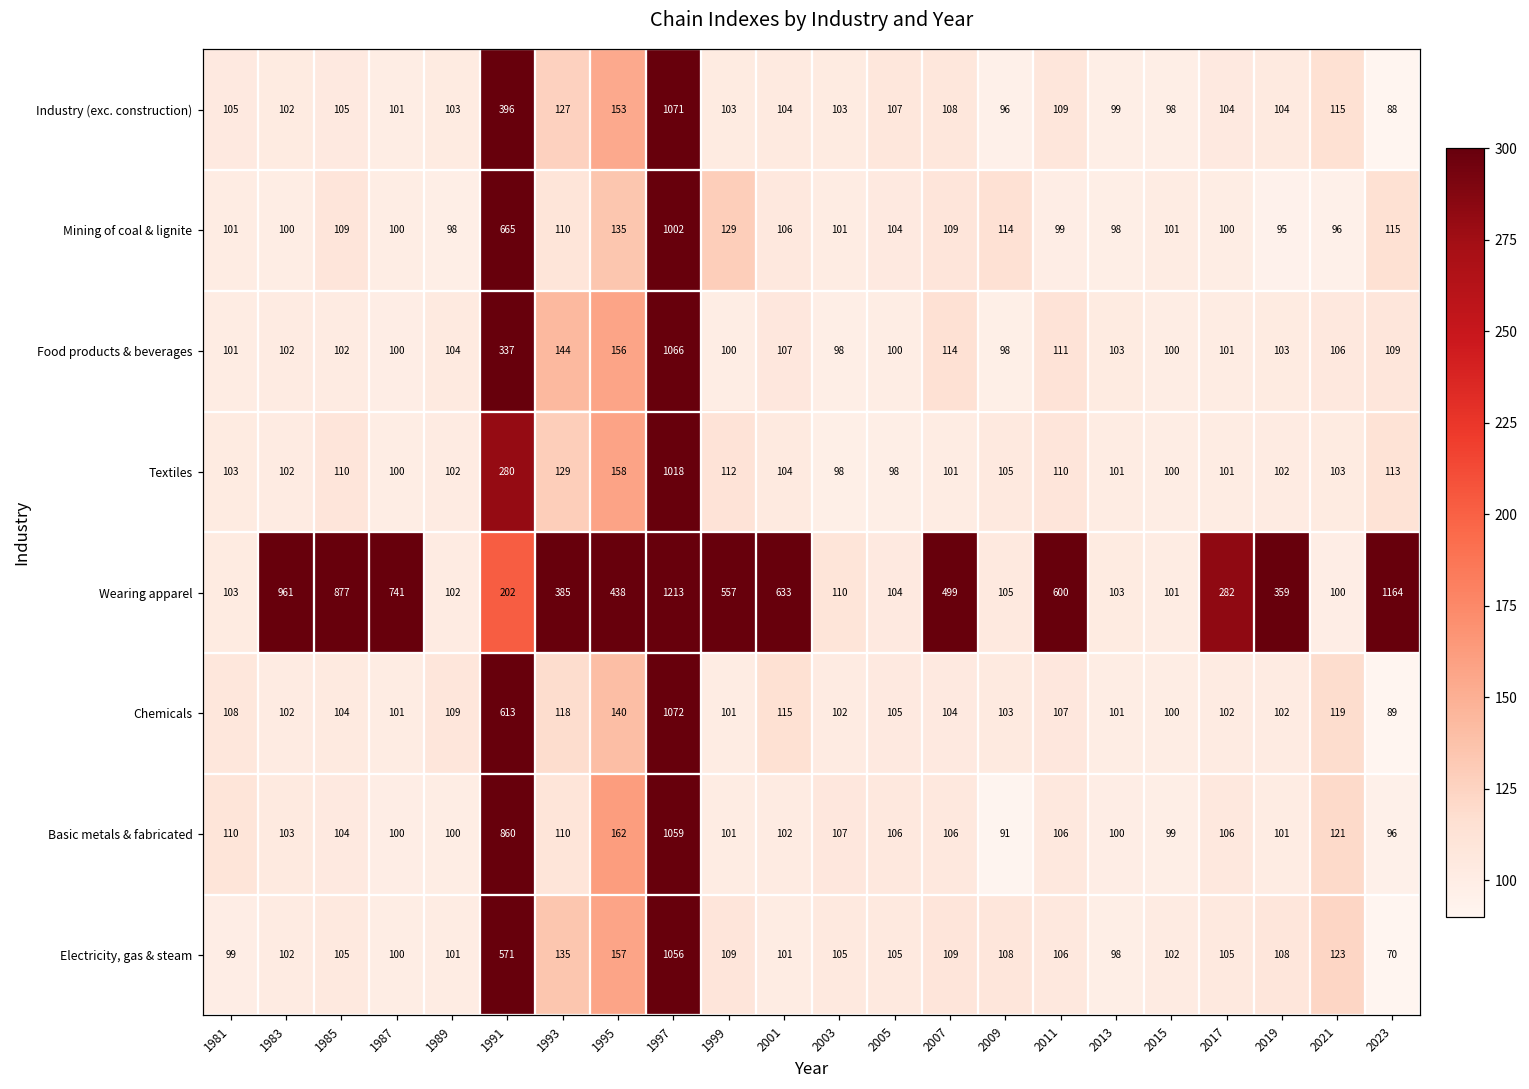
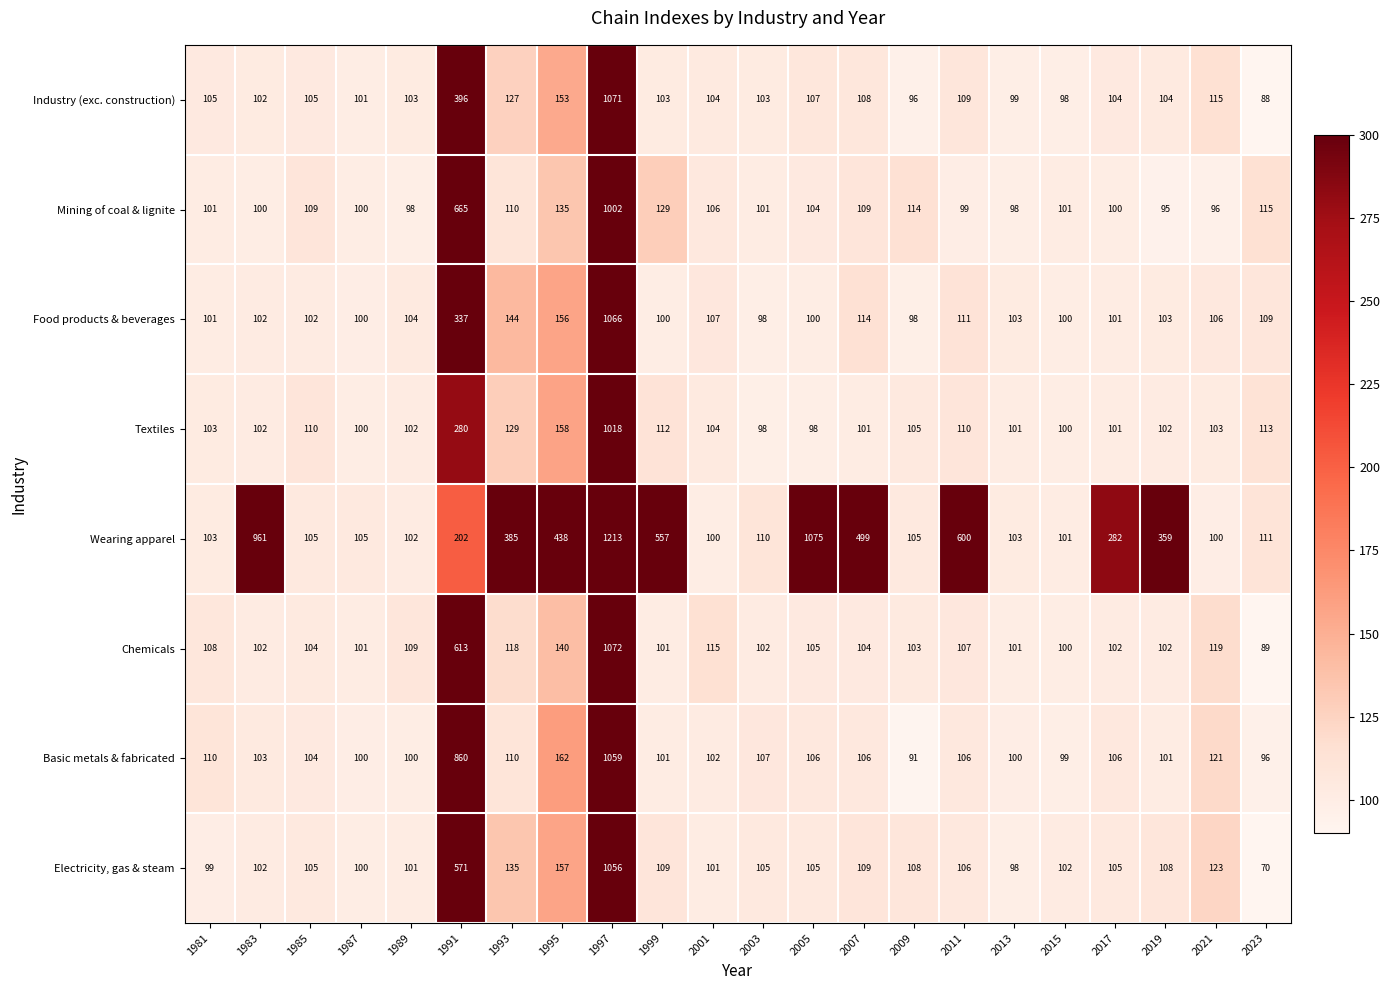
Wearing apparel, 1985: 877 -> 105
Wearing apparel, 1987: 741 -> 105
Wearing apparel, 2001: 633 -> 100
Wearing apparel, 2005: 104 -> 1075
Wearing apparel, 2023: 1164 -> 111
